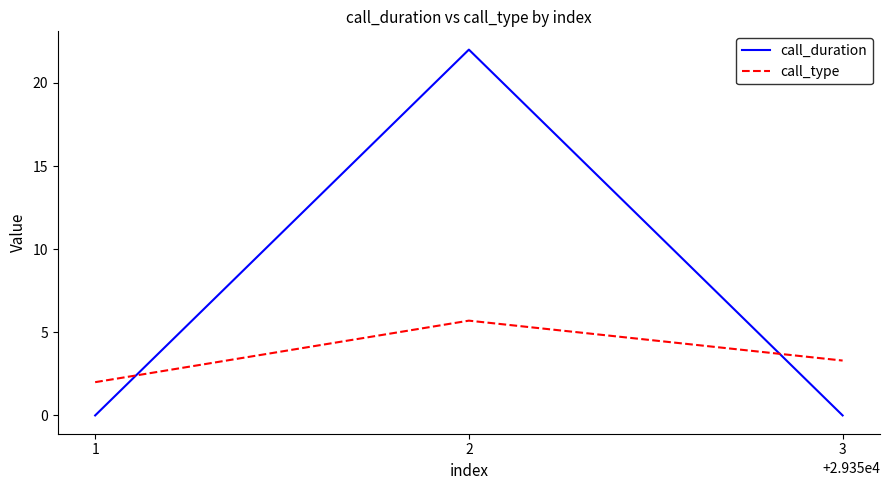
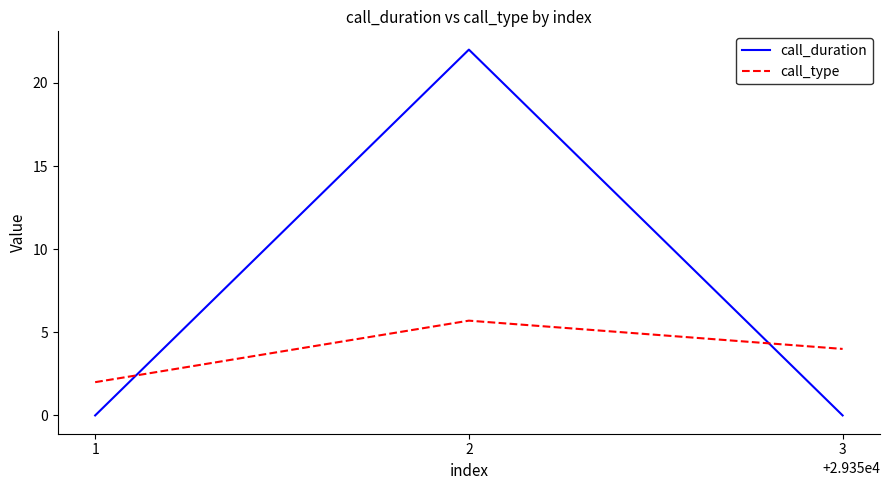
call_type, 3: 3.3 -> 4.0
